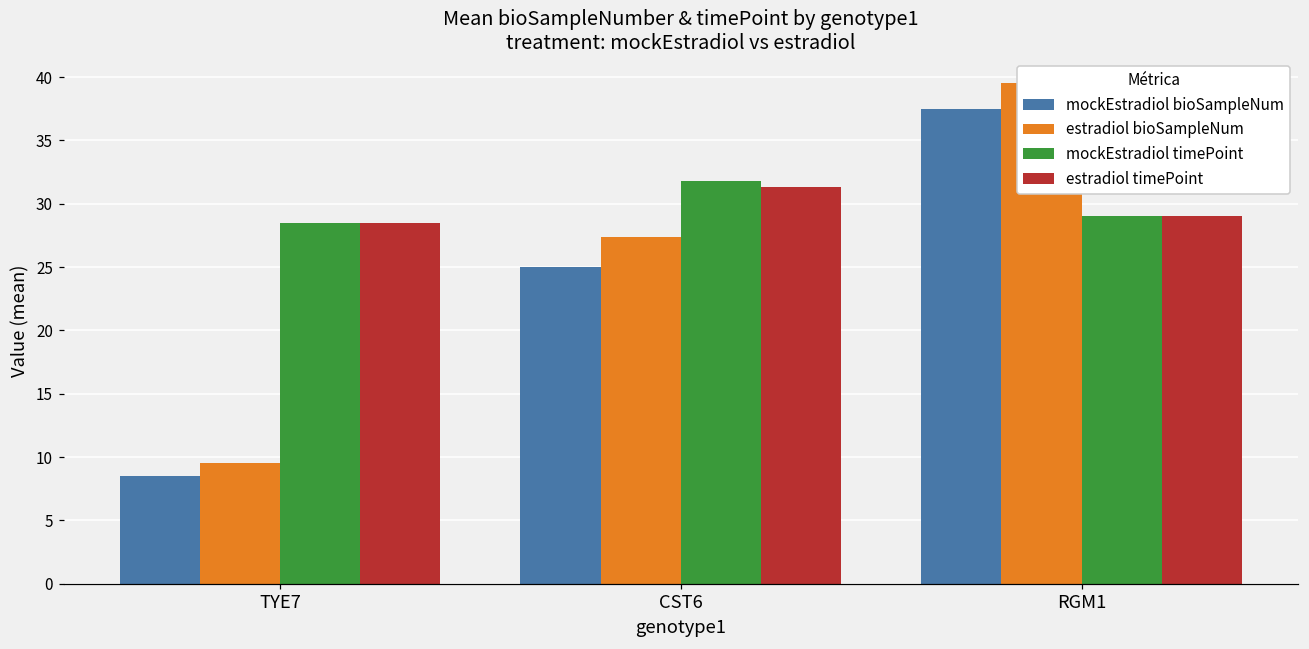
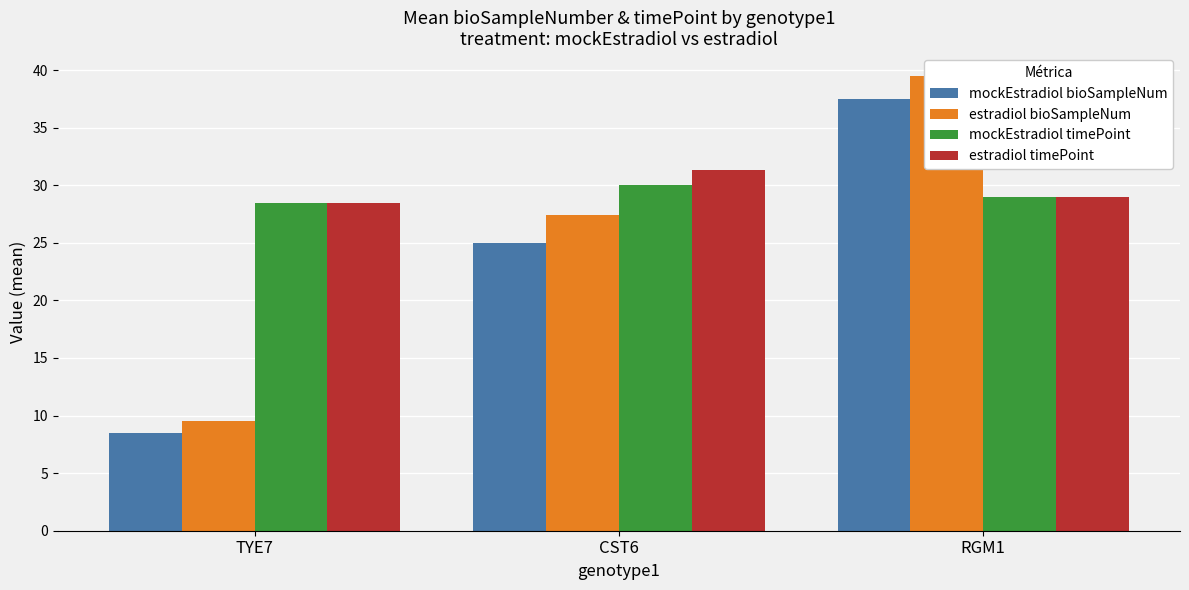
mockEstradiol timePoint, CST6: 31.8 -> 30.0
